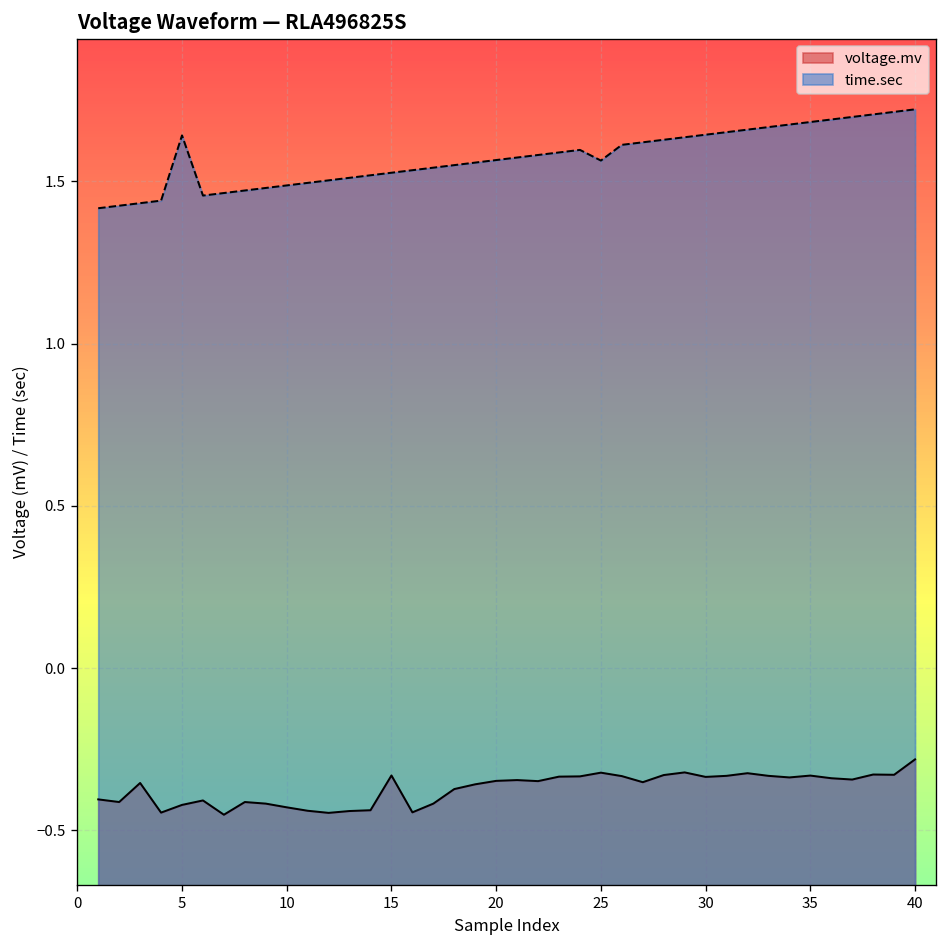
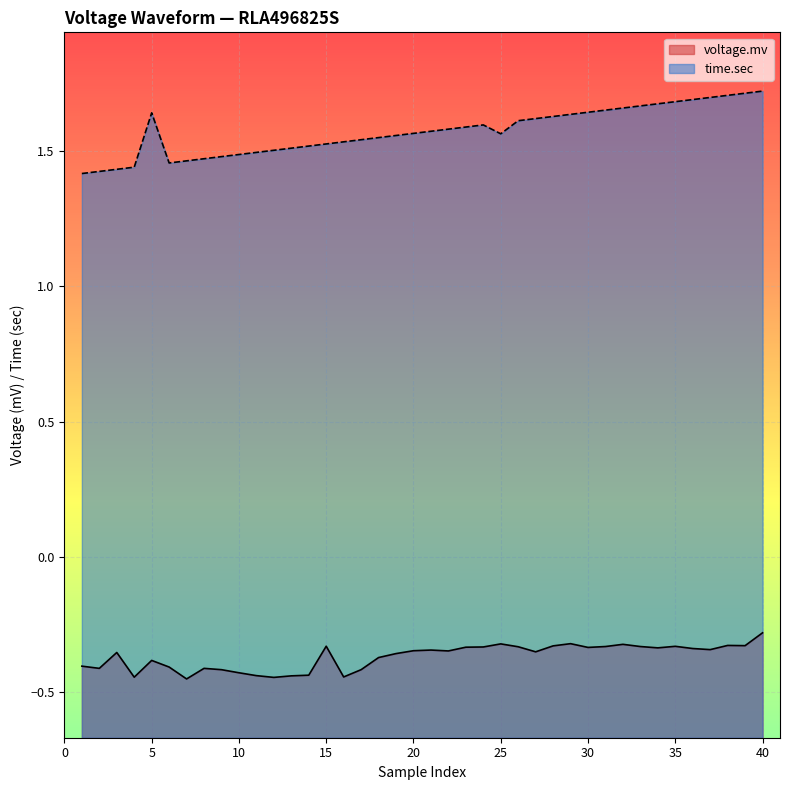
voltage.mv, 5: -0.42 -> -0.38
